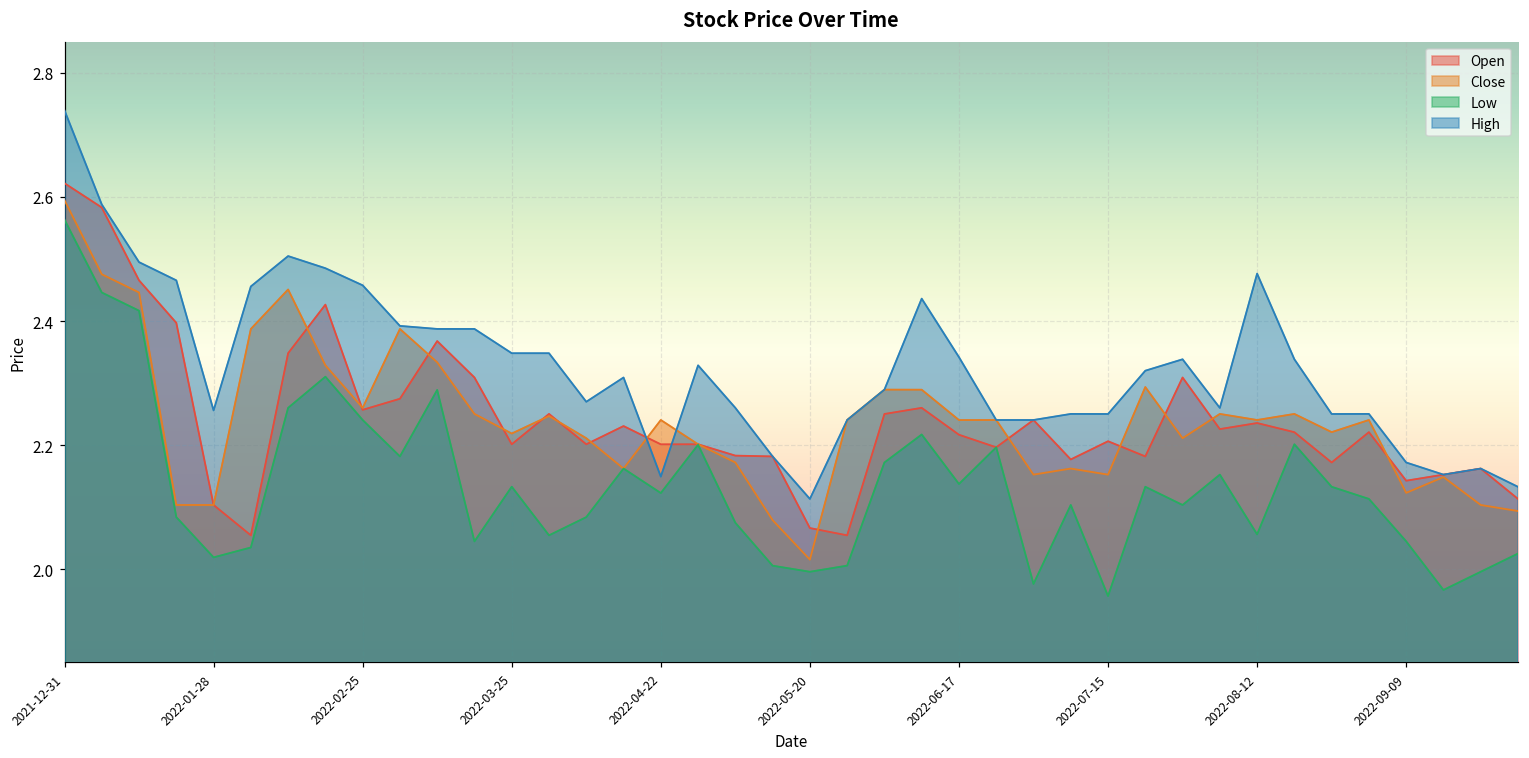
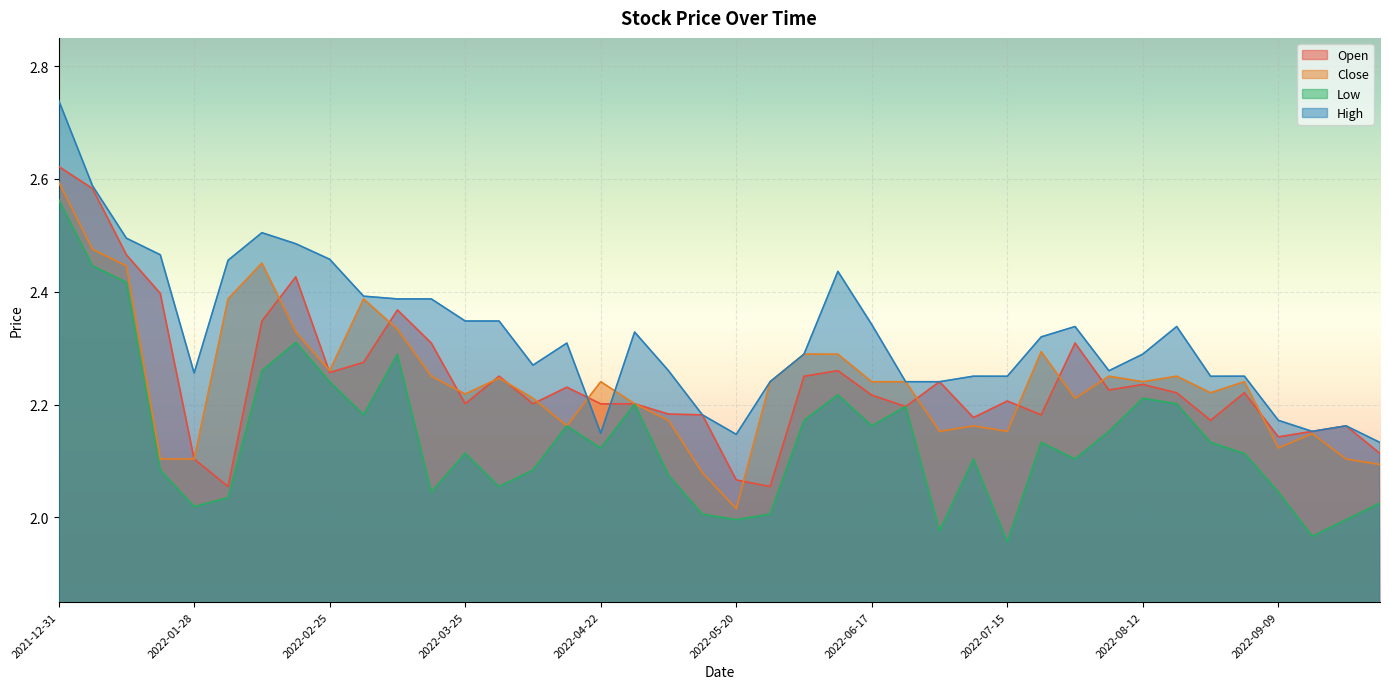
Low, 2022-03-25: 2.13 -> 2.11
High, 2022-05-20: 2.11 -> 2.15
Low, 2022-06-17: 2.14 -> 2.16
Low, 2022-08-12: 2.06 -> 2.21
High, 2022-08-12: 2.48 -> 2.29
